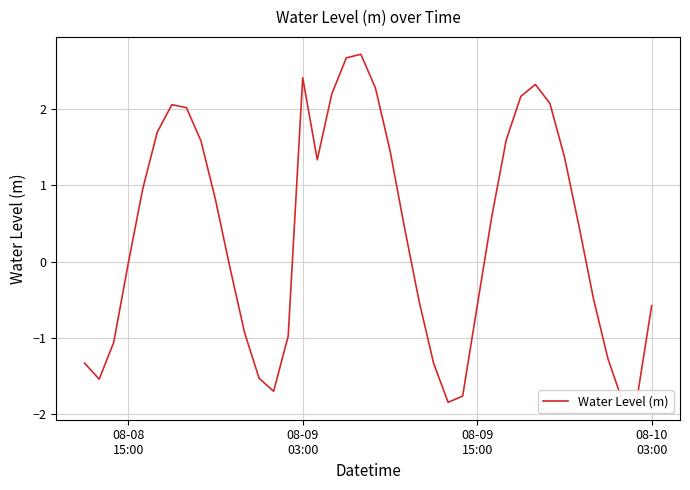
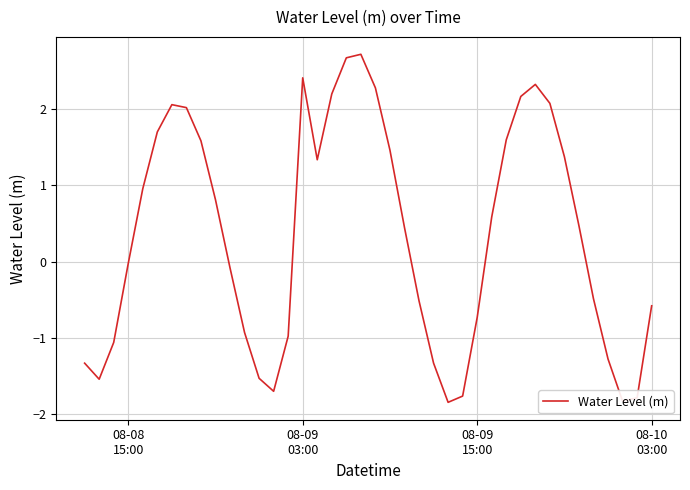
08-09 15:00: -0.6 -> -0.7
